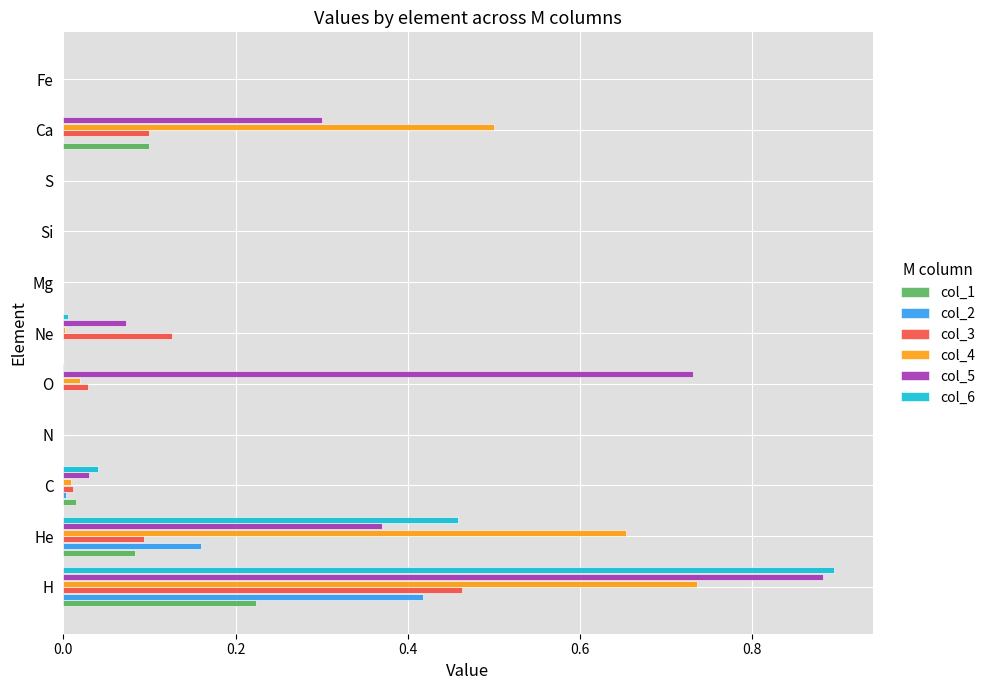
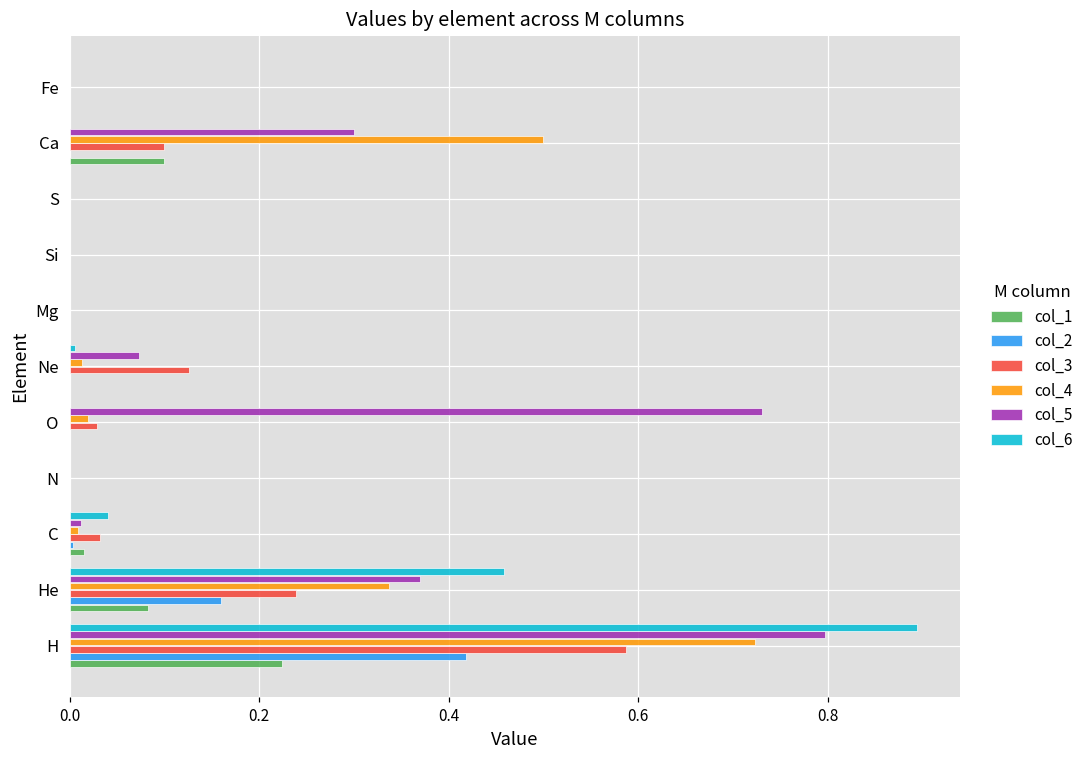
col_4, Ne: 0.00 -> 0.01
col_5, C: 0.03 -> 0.01
col_3, C: 0.01 -> 0.03
col_4, He: 0.65 -> 0.34
col_3, He: 0.09 -> 0.24
col_5, H: 0.88 -> 0.80
col_4, H: 0.74 -> 0.72
col_3, H: 0.46 -> 0.59
